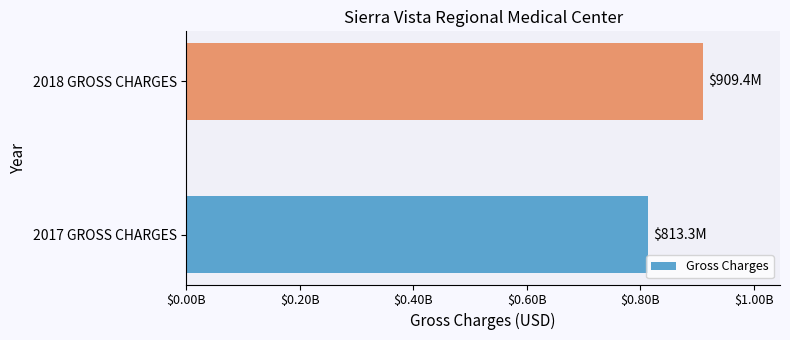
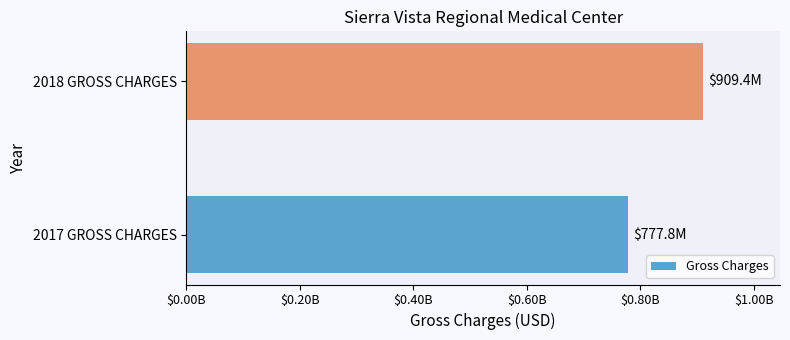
2017 GROSS CHARGES: $813.3M -> $777.8M
